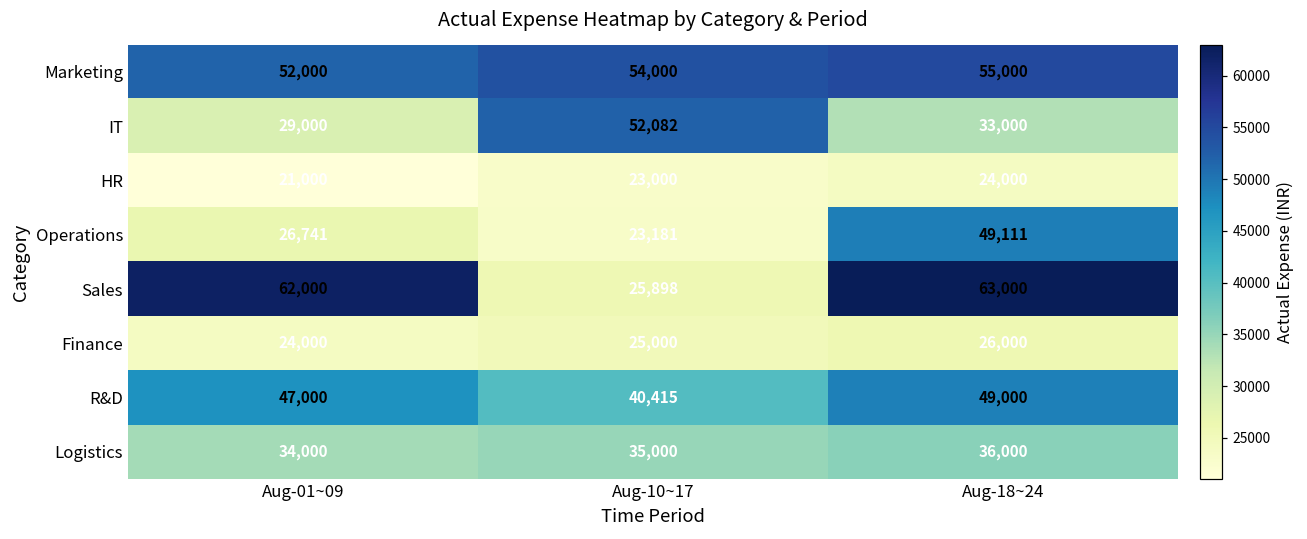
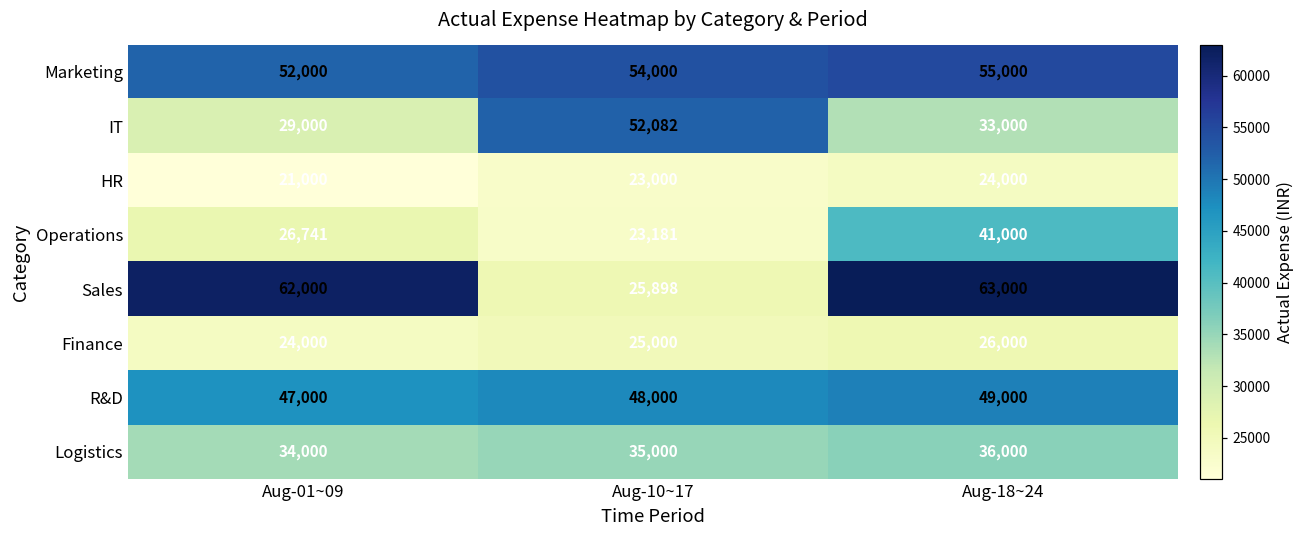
Operations, Aug-18~24: 49,111 -> 41,000
R&D, Aug-10~17: 40,415 -> 48,000
